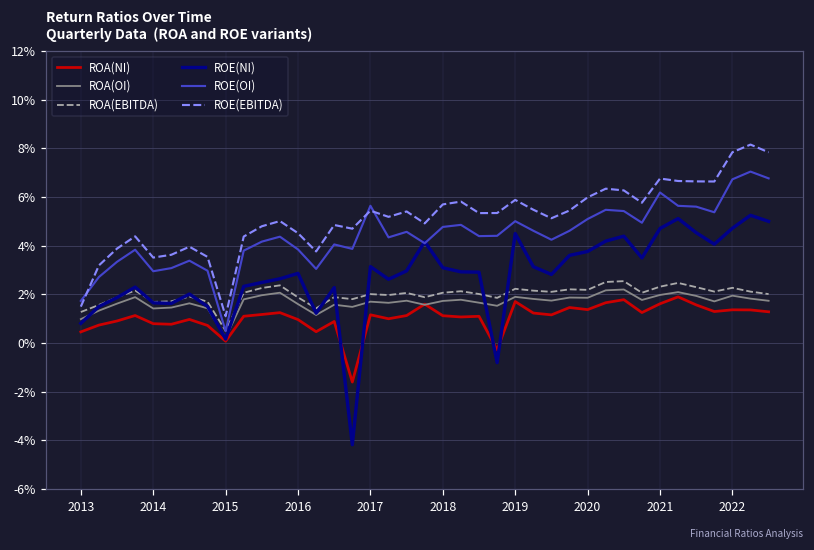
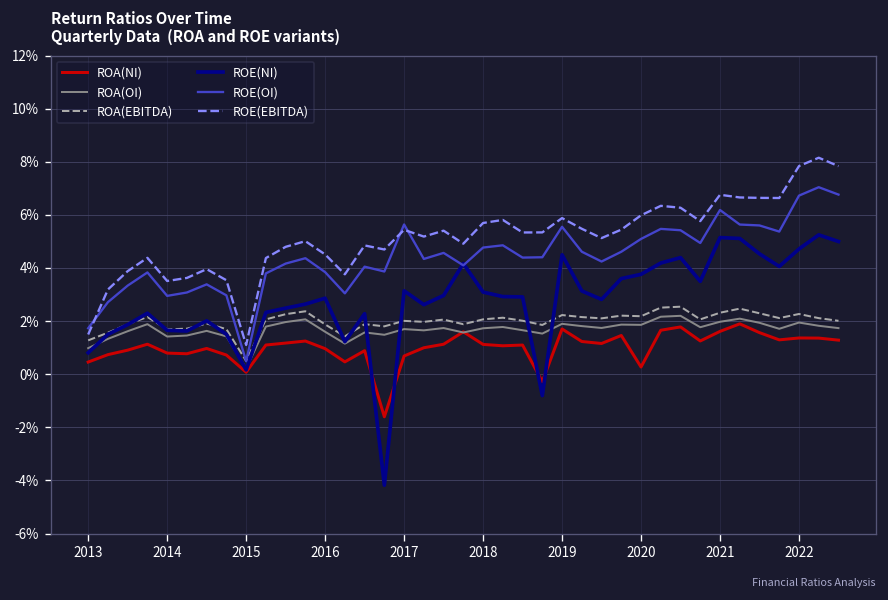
ROA(NI), 2017: 1.2% -> 0.7%
ROE(OI), 2019: 5.0% -> 5.6%
ROA(NI), 2020: 1.4% -> 0.3%
ROE(NI), 2021: 4.7% -> 5.1%
